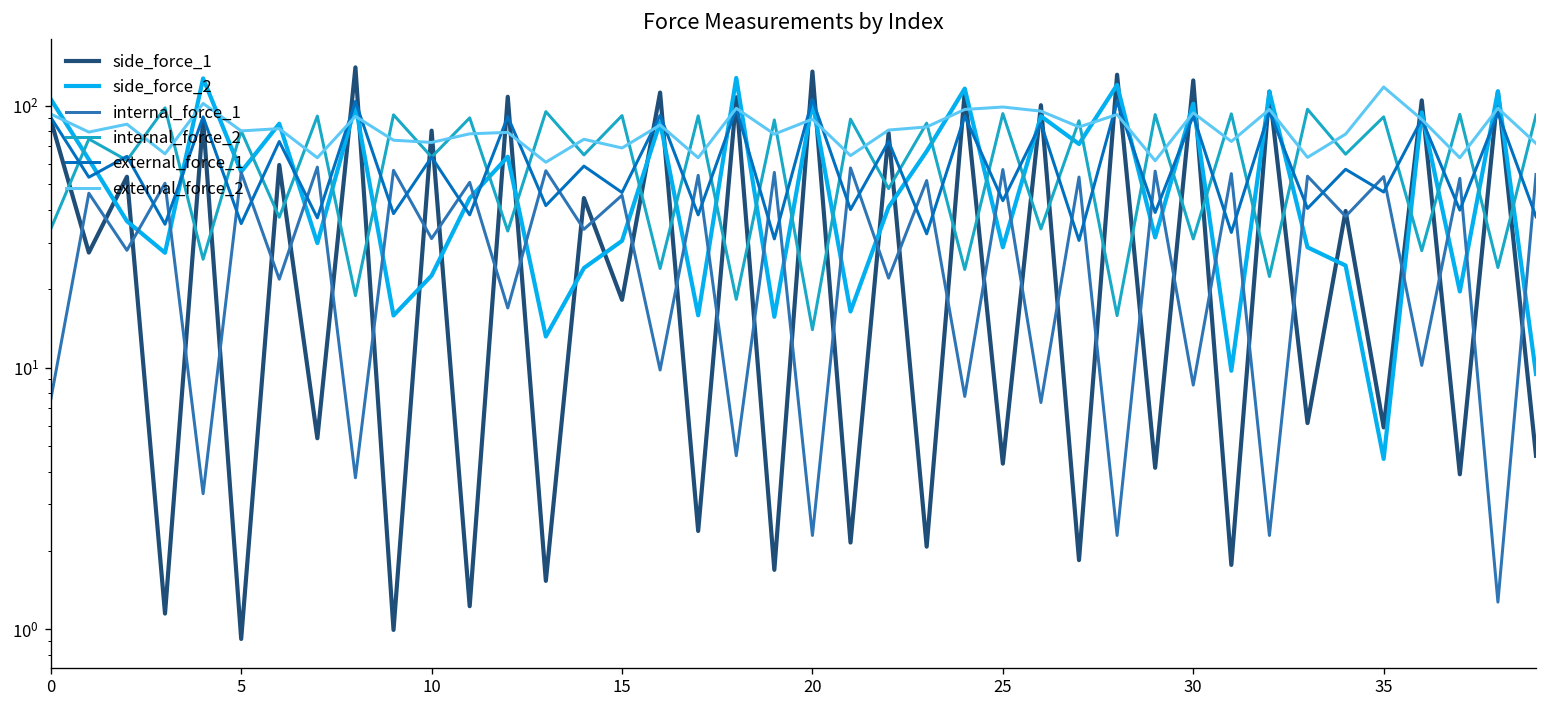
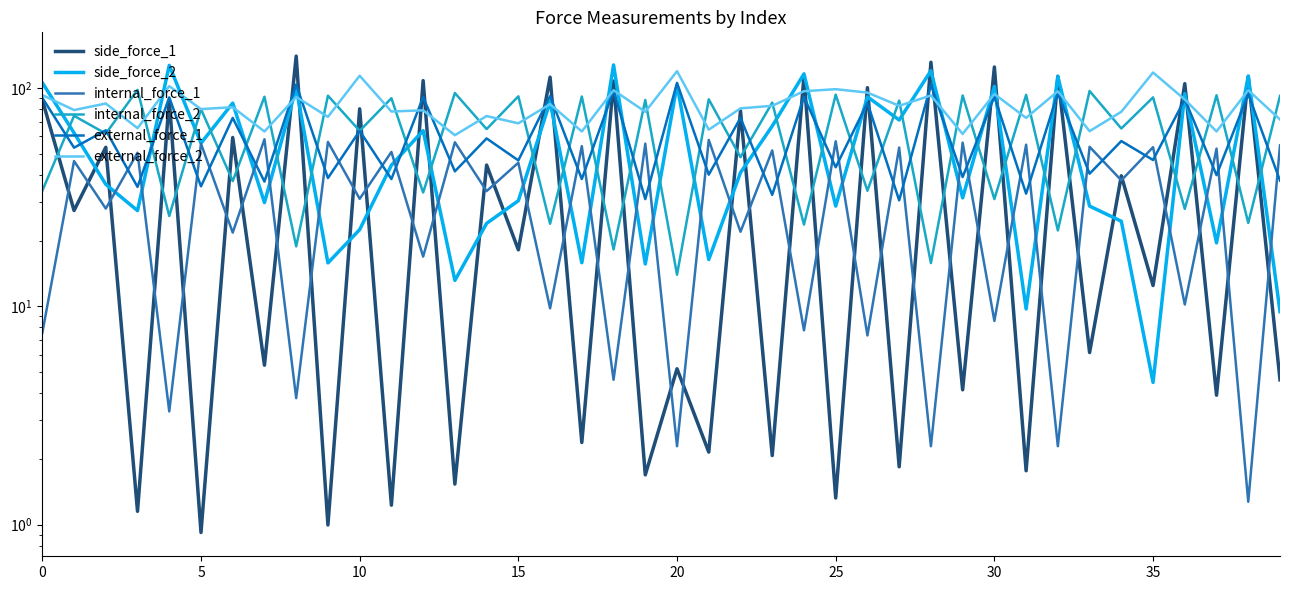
external_force_2, 10: 72 -> 110
side_force_1, 20: 130 -> 5.2
external_force_2, 20: 89 -> 120
side_force_1, 25: 4.3 -> 1.3
side_force_1, 35: 5.9 -> 12
